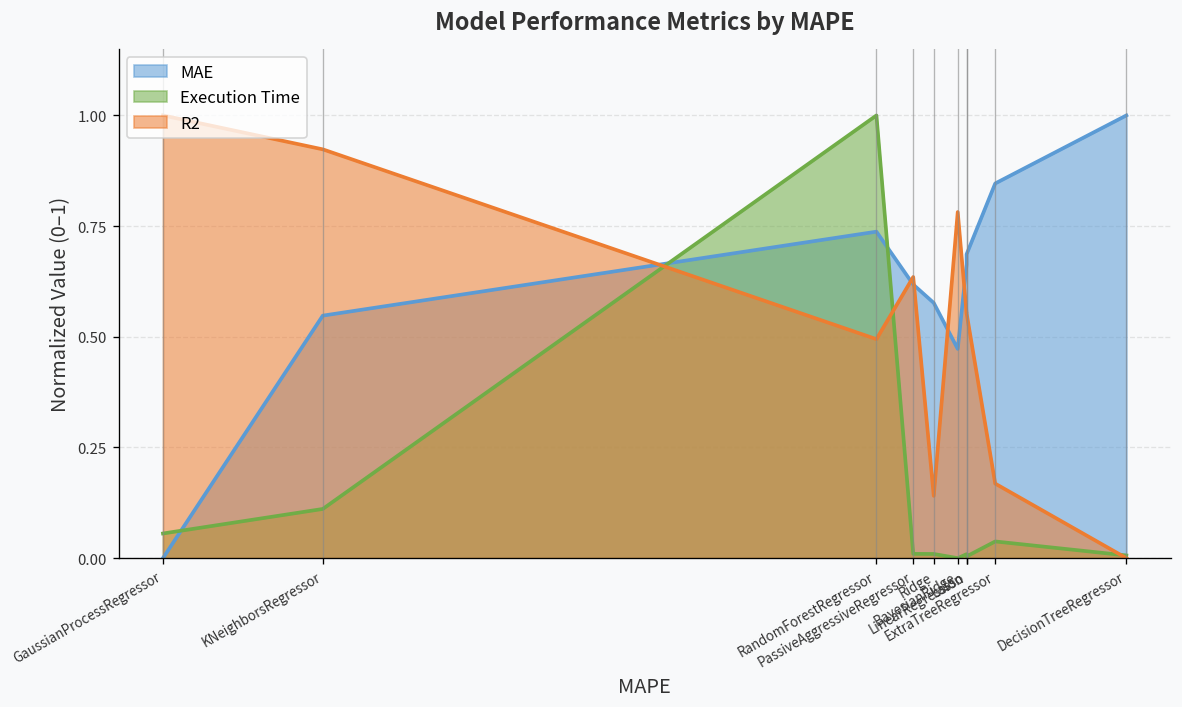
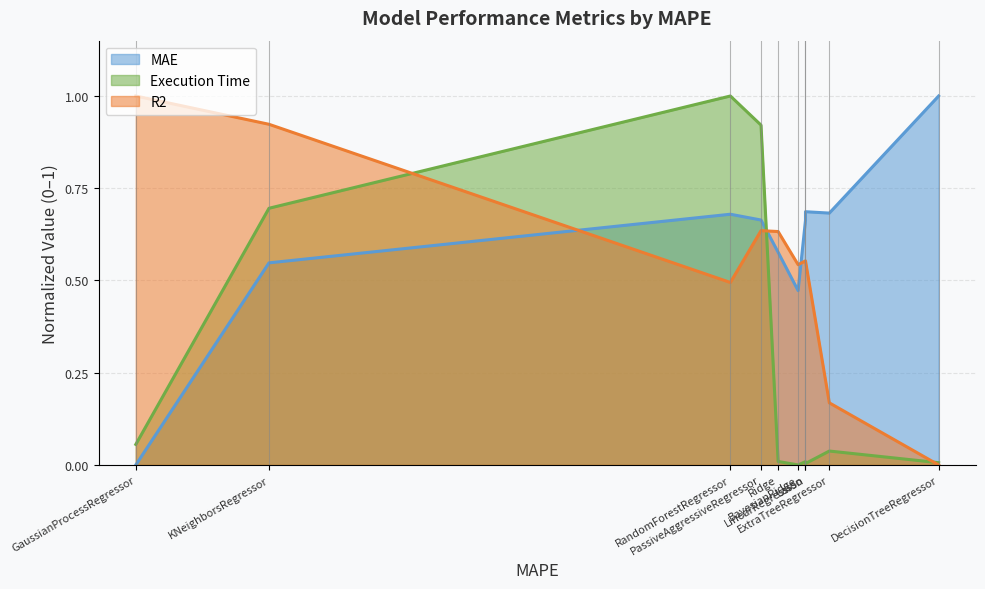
Execution Time, KNeighborsRegressor: 0.11 -> 0.70
MAE, RandomForestRegressor: 0.74 -> 0.68
MAE, PassiveAggressiveRegressor: 0.62 -> 0.66
Execution Time, PassiveAggressiveRegressor: 0.01 -> 0.92
R2, Ridge: 0.14 -> 0.63
R2, BayesianRidge: 0.78 -> 0.54
MAE, ExtraTreeRegressor: 0.85 -> 0.68
